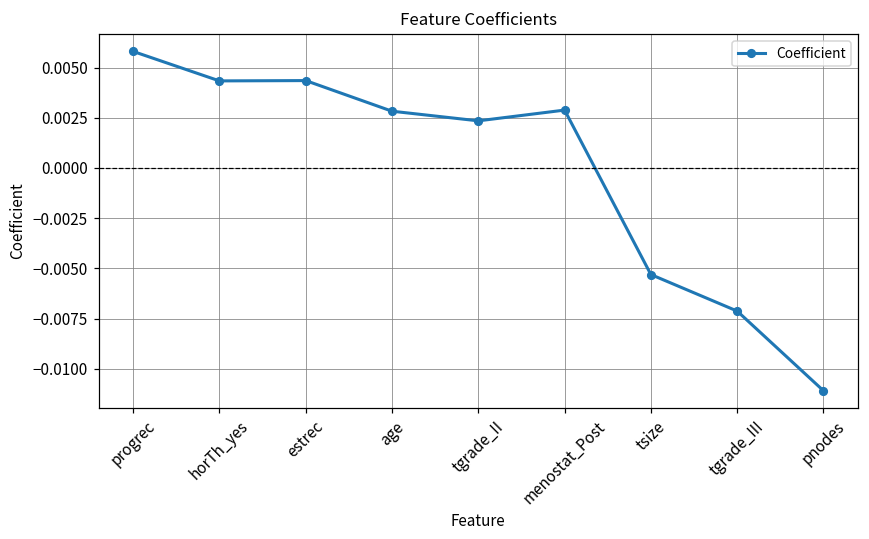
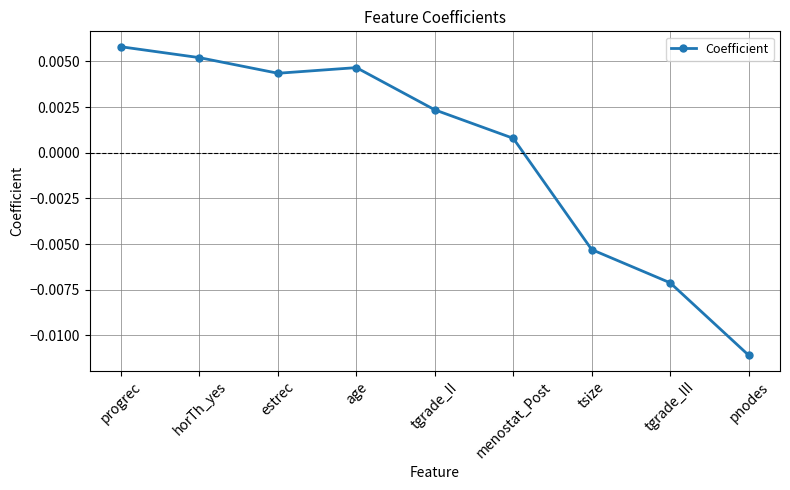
horTh_yes: 0.0043 -> 0.0052
age: 0.0028 -> 0.0047
menostat_Post: 0.0029 -> 0.0008
